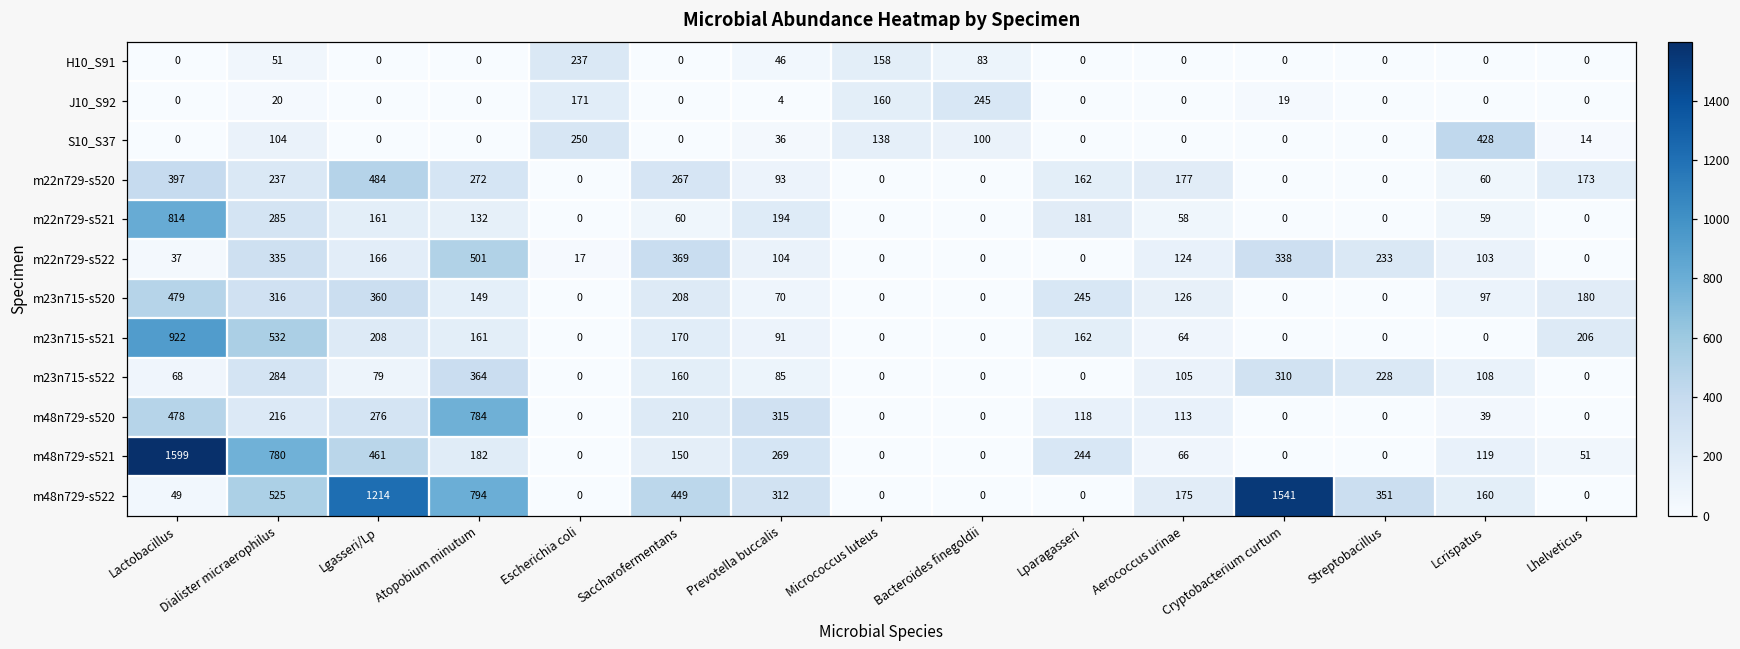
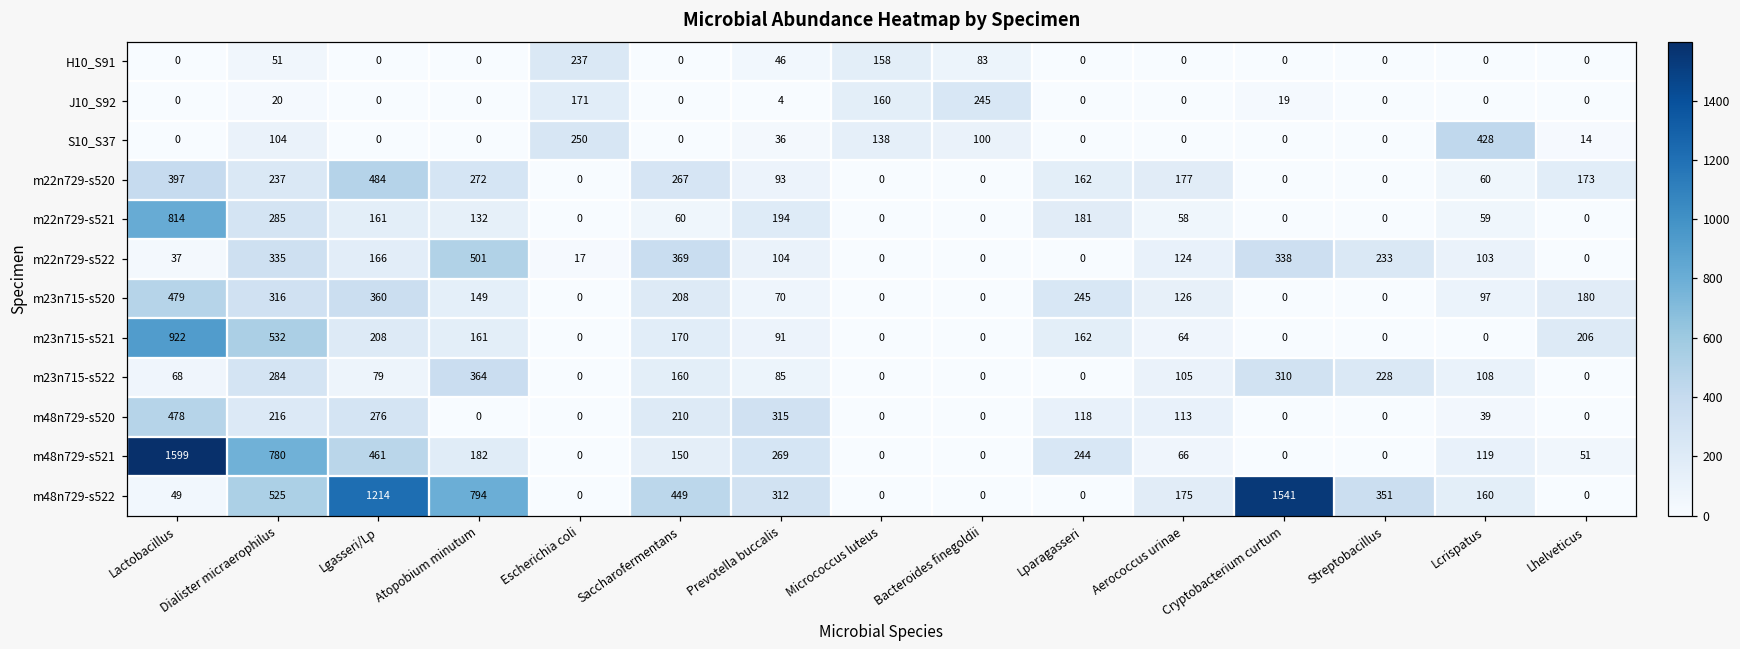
m48n729-s520, Atopobium minutum: 784 -> 0
